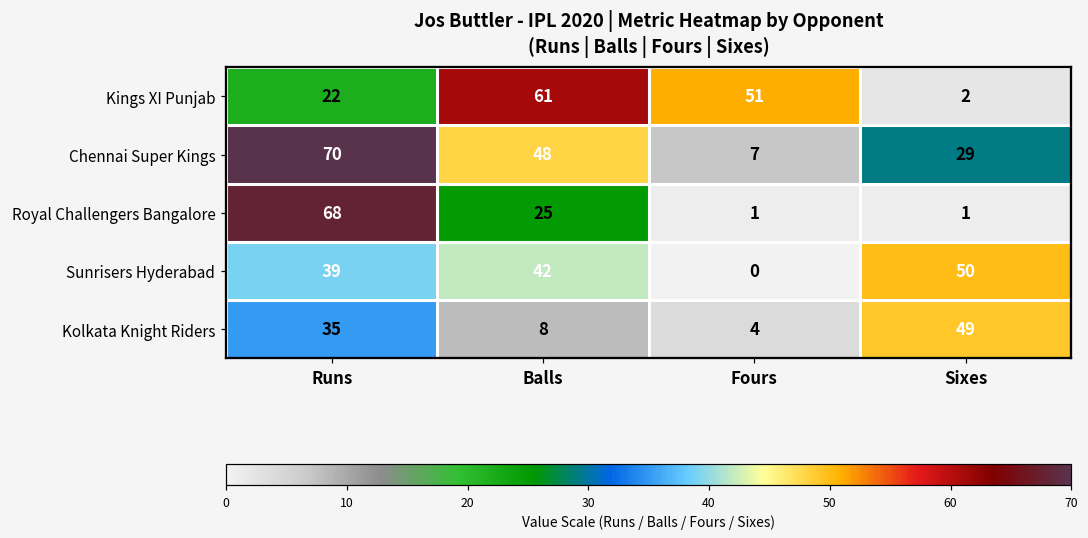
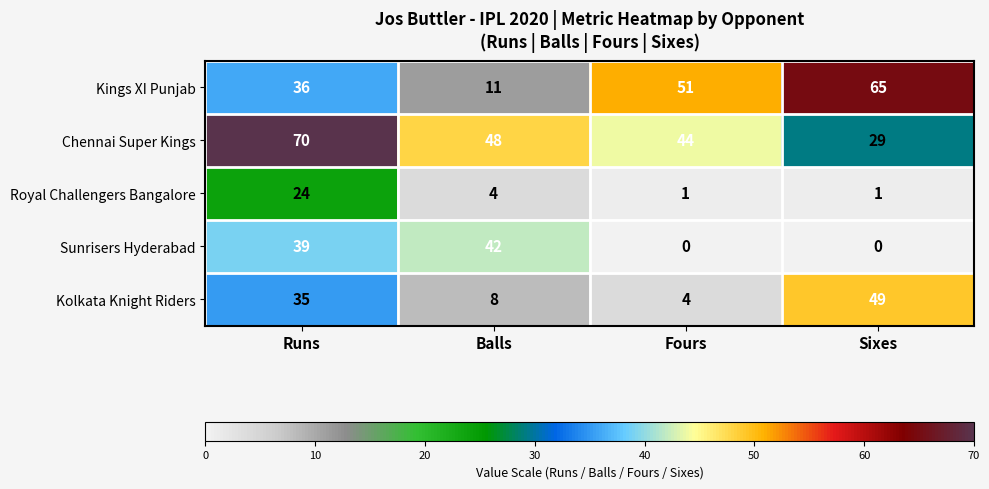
Kings XI Punjab, Runs: 22 -> 36
Kings XI Punjab, Balls: 61 -> 11
Kings XI Punjab, Sixes: 2 -> 65
Chennai Super Kings, Fours: 7 -> 44
Royal Challengers Bangalore, Runs: 68 -> 24
Royal Challengers Bangalore, Balls: 25 -> 4
Sunrisers Hyderabad, Sixes: 50 -> 0
